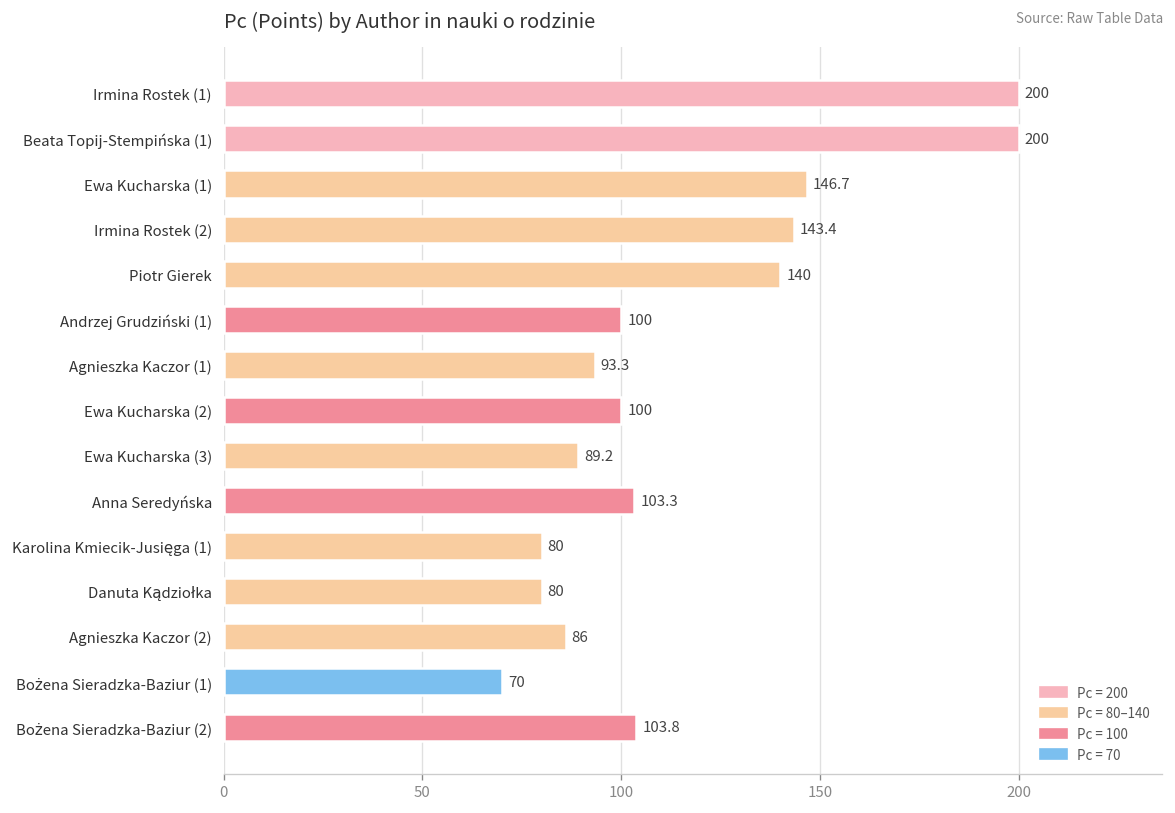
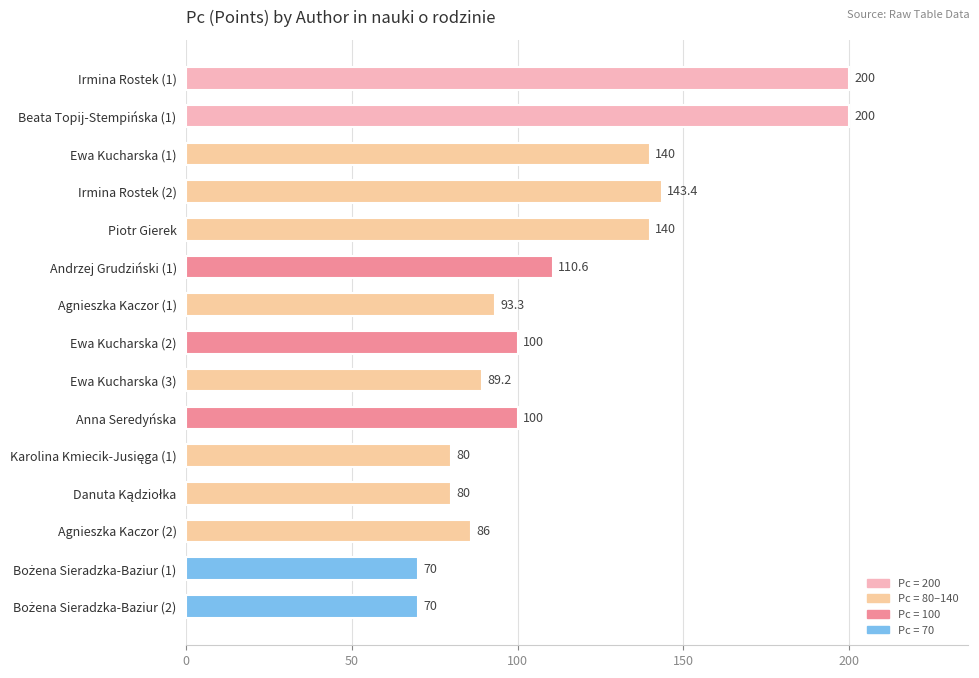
Ewa Kucharska (1): 146.7 -> 140
Andrzej Grudziński (1): 100 -> 110.6
Anna Seredyńska: 103.3 -> 100
Bożena Sieradzka-Baziur (2): 103.8 -> 70
